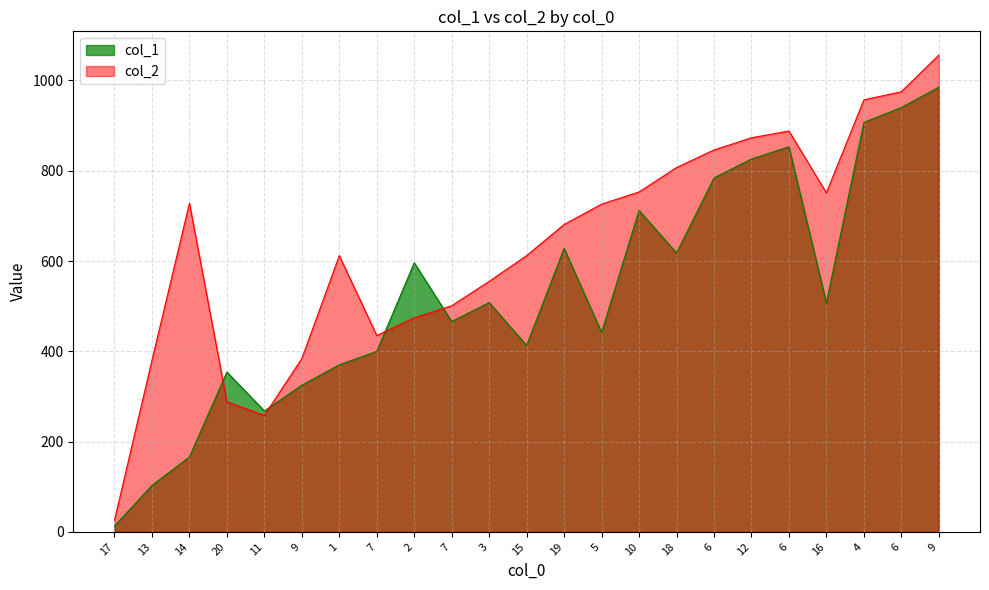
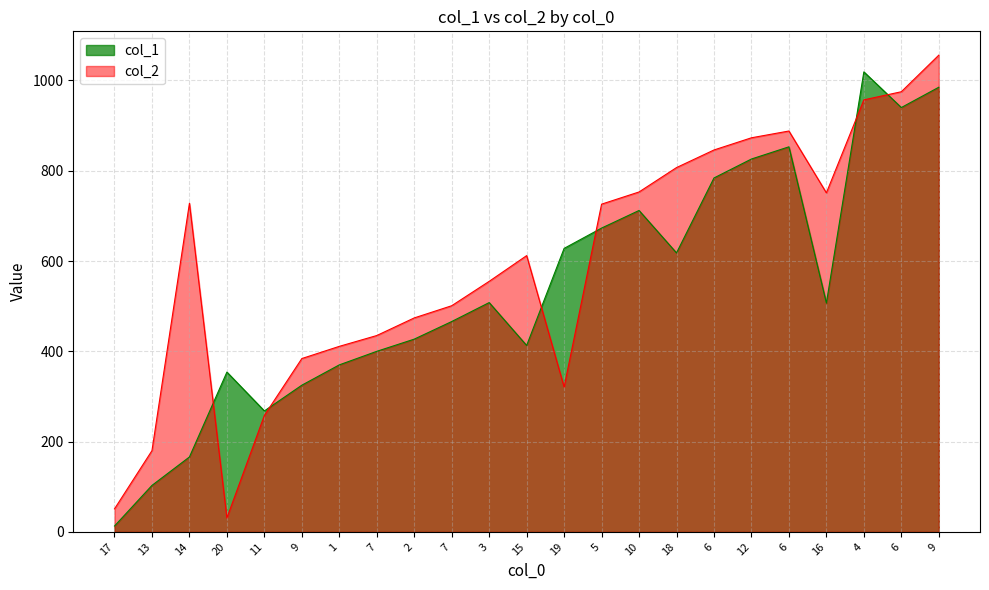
col_2, 17: 30 -> 50
col_2, 13: 380 -> 180
col_2, 20: 290 -> 30
col_2, 1: 610 -> 410
col_1, 2: 600 -> 430
col_2, 19: 680 -> 320
col_1, 5: 440 -> 670
col_1, 4: 910 -> 1020
